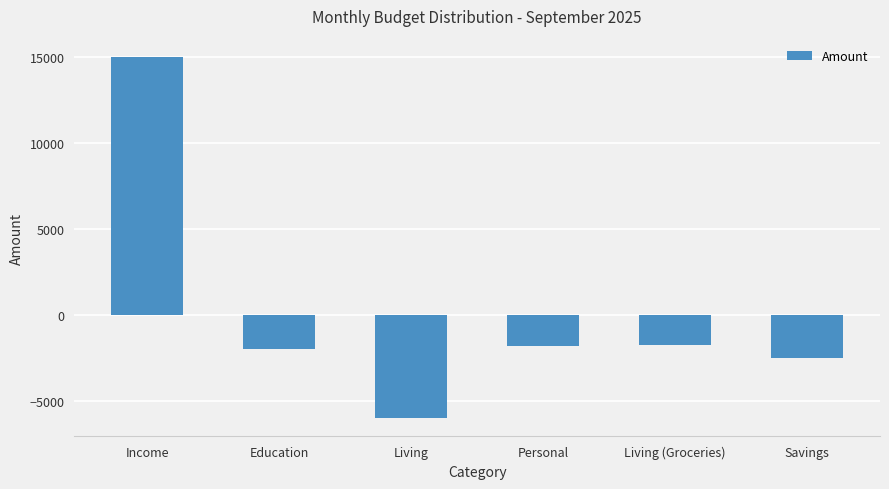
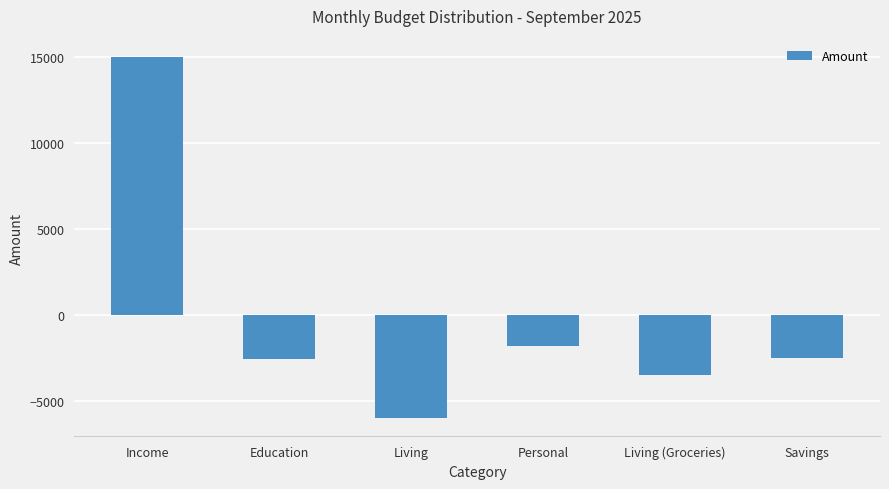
Education: -2000 -> -2600
Living (Groceries): -1700 -> -3500
